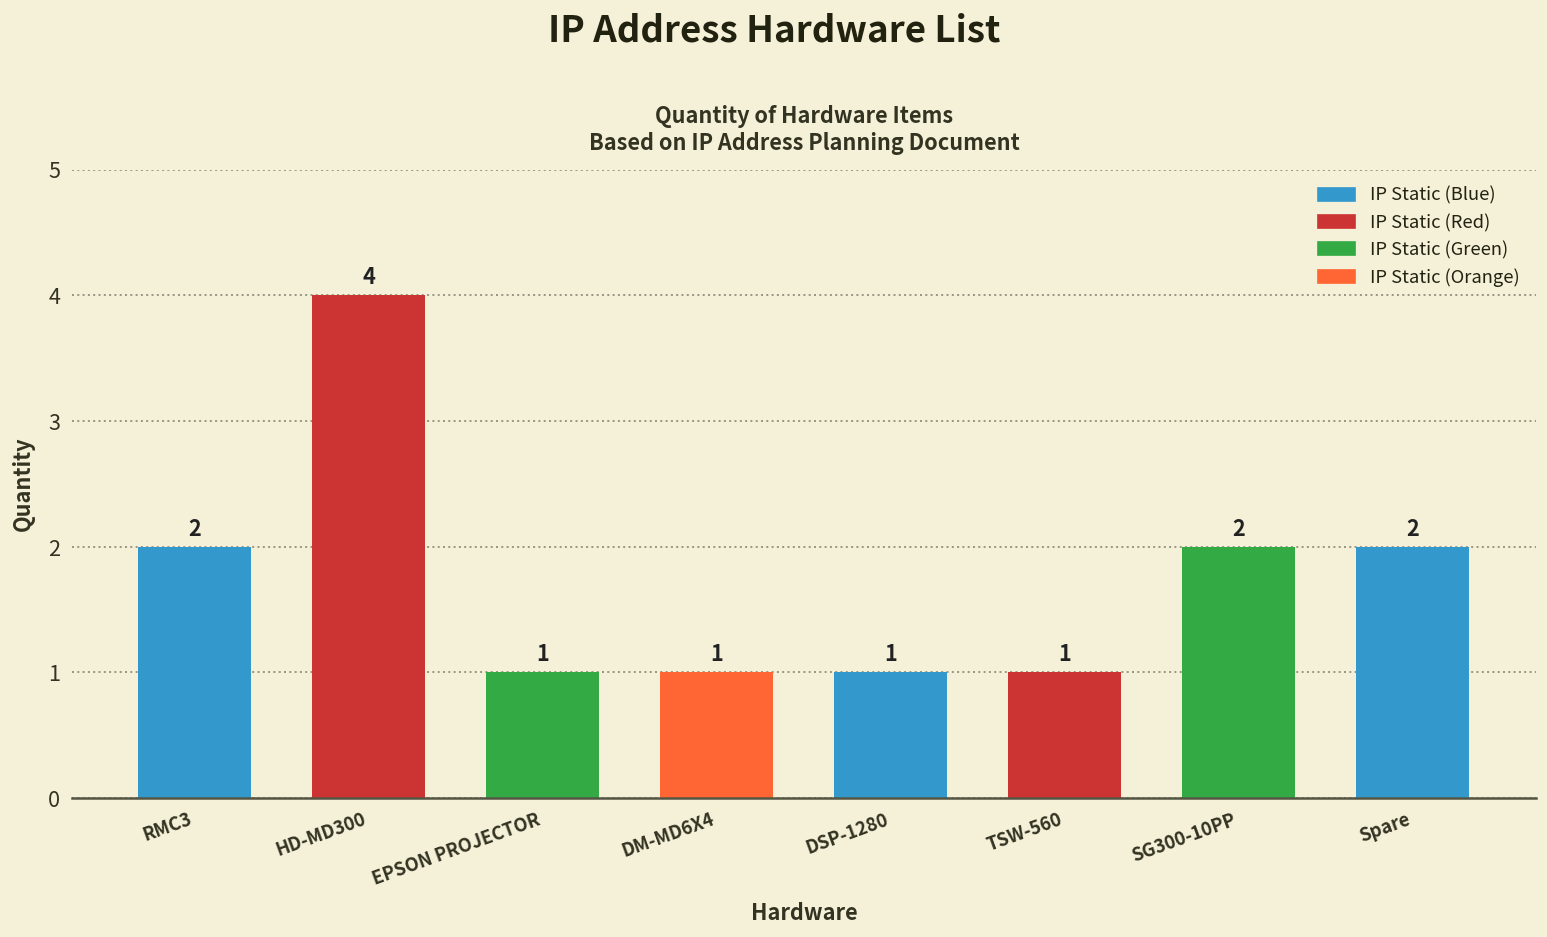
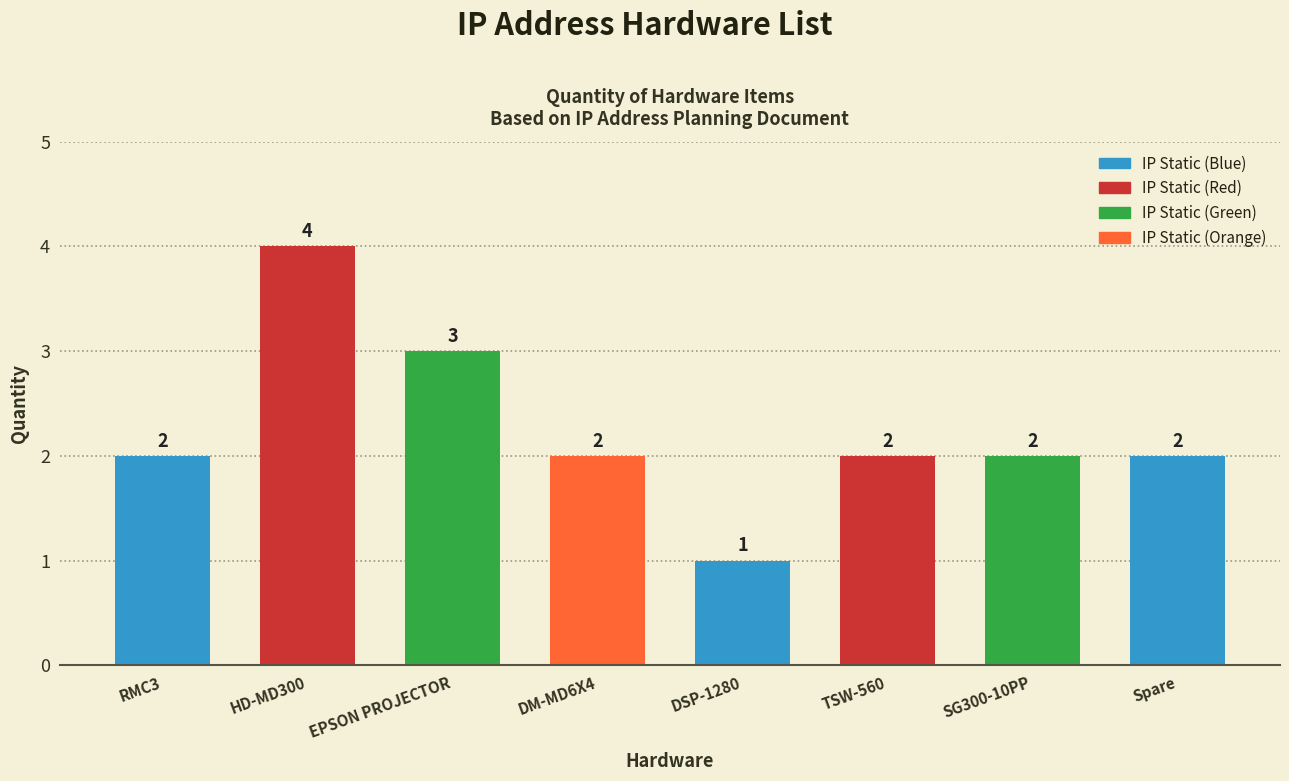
EPSON PROJECTOR: 1 -> 3
DM-MD6X4: 1 -> 2
TSW-560: 1 -> 2
